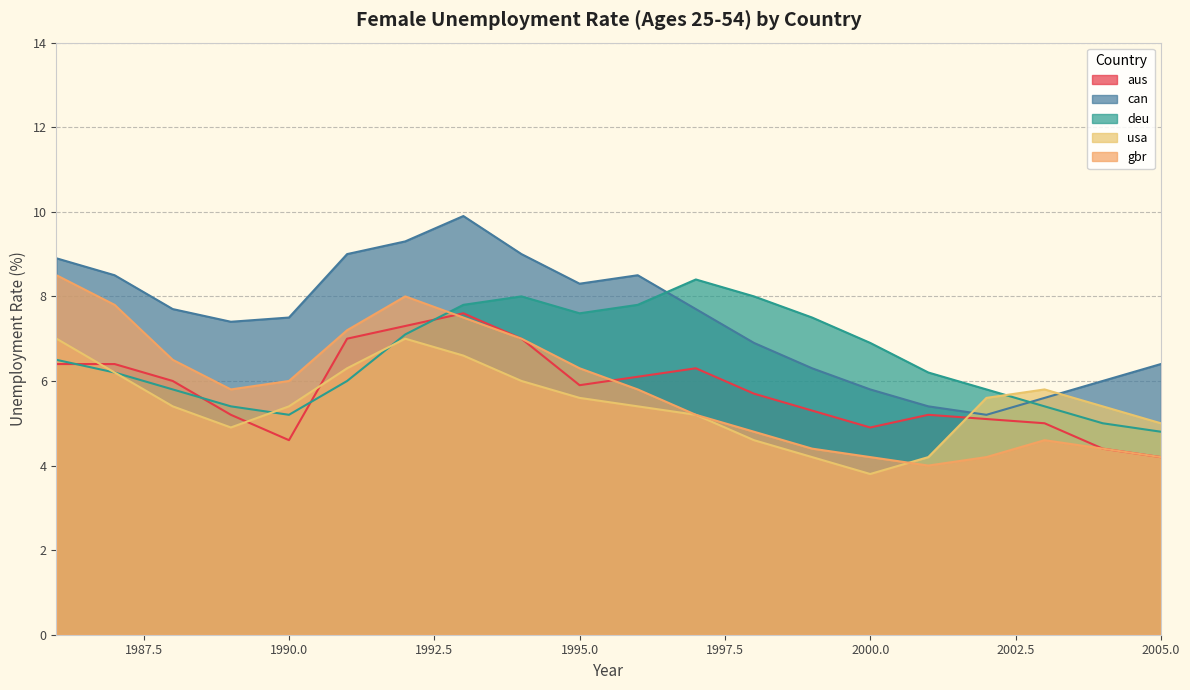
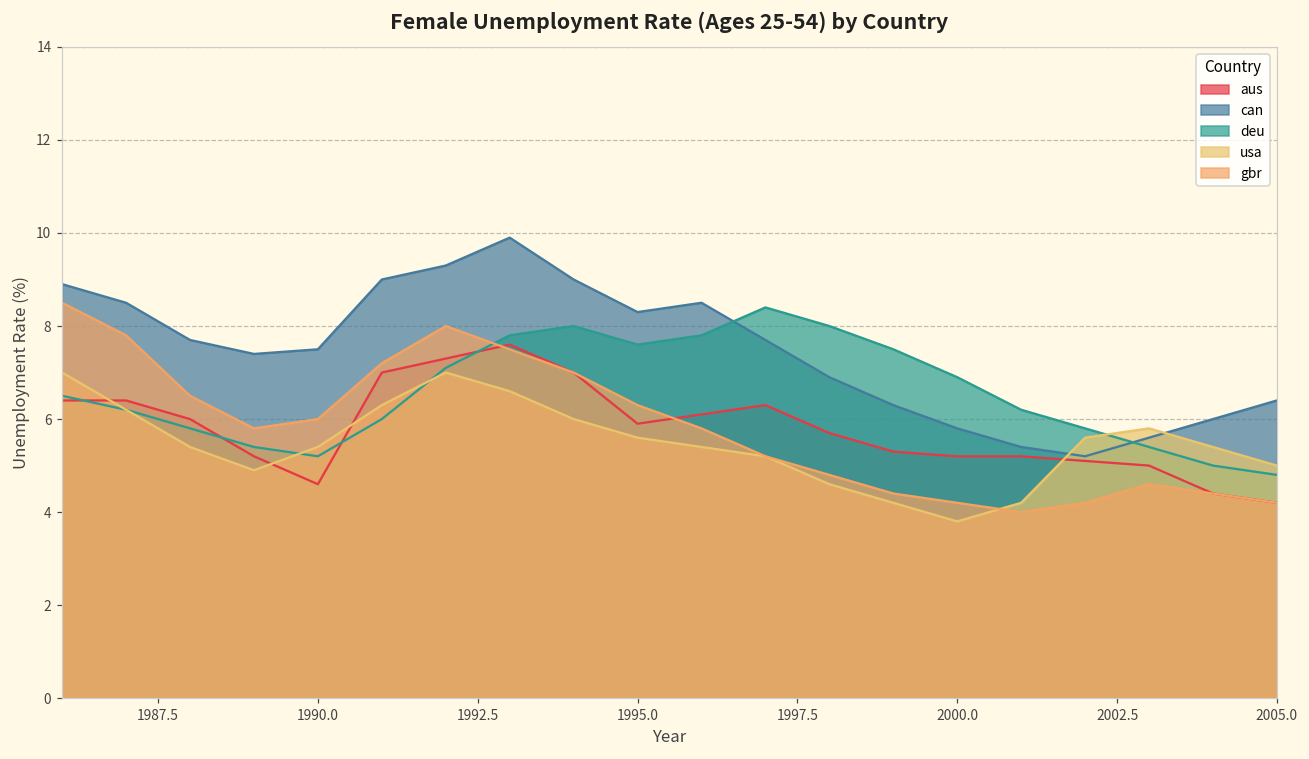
aus, 2000.0: 4.9 -> 5.2
